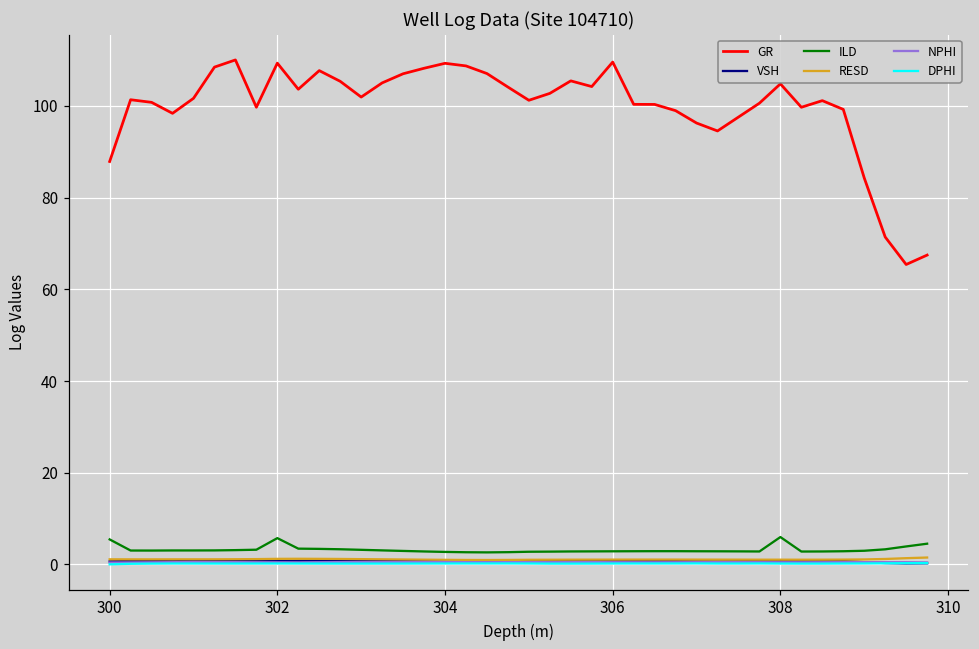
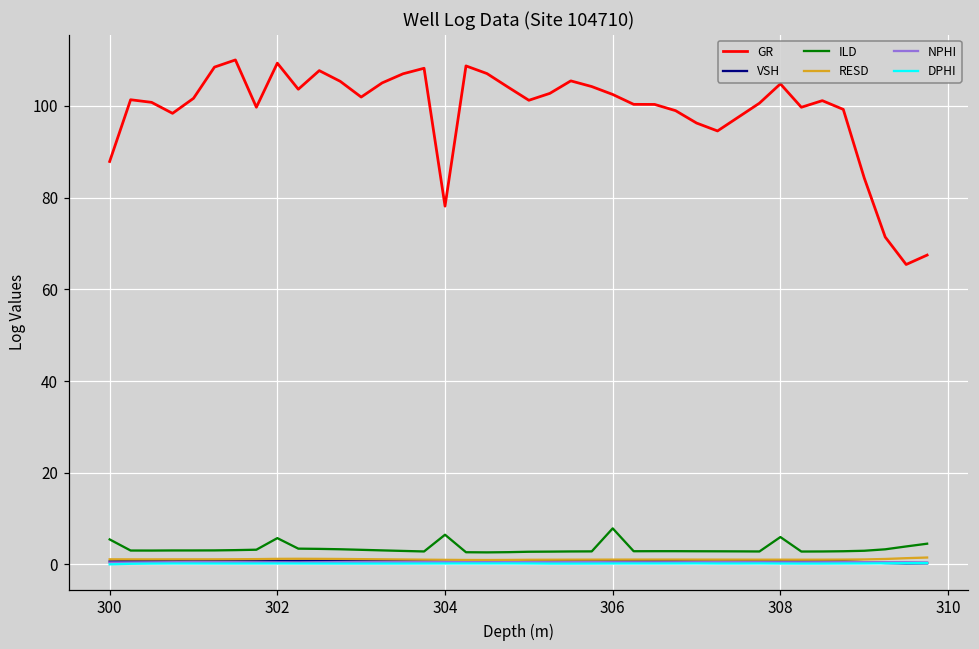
GR, 304: 109 -> 78
ILD, 304: 3 -> 6
GR, 306: 110 -> 102
ILD, 306: 3 -> 8
